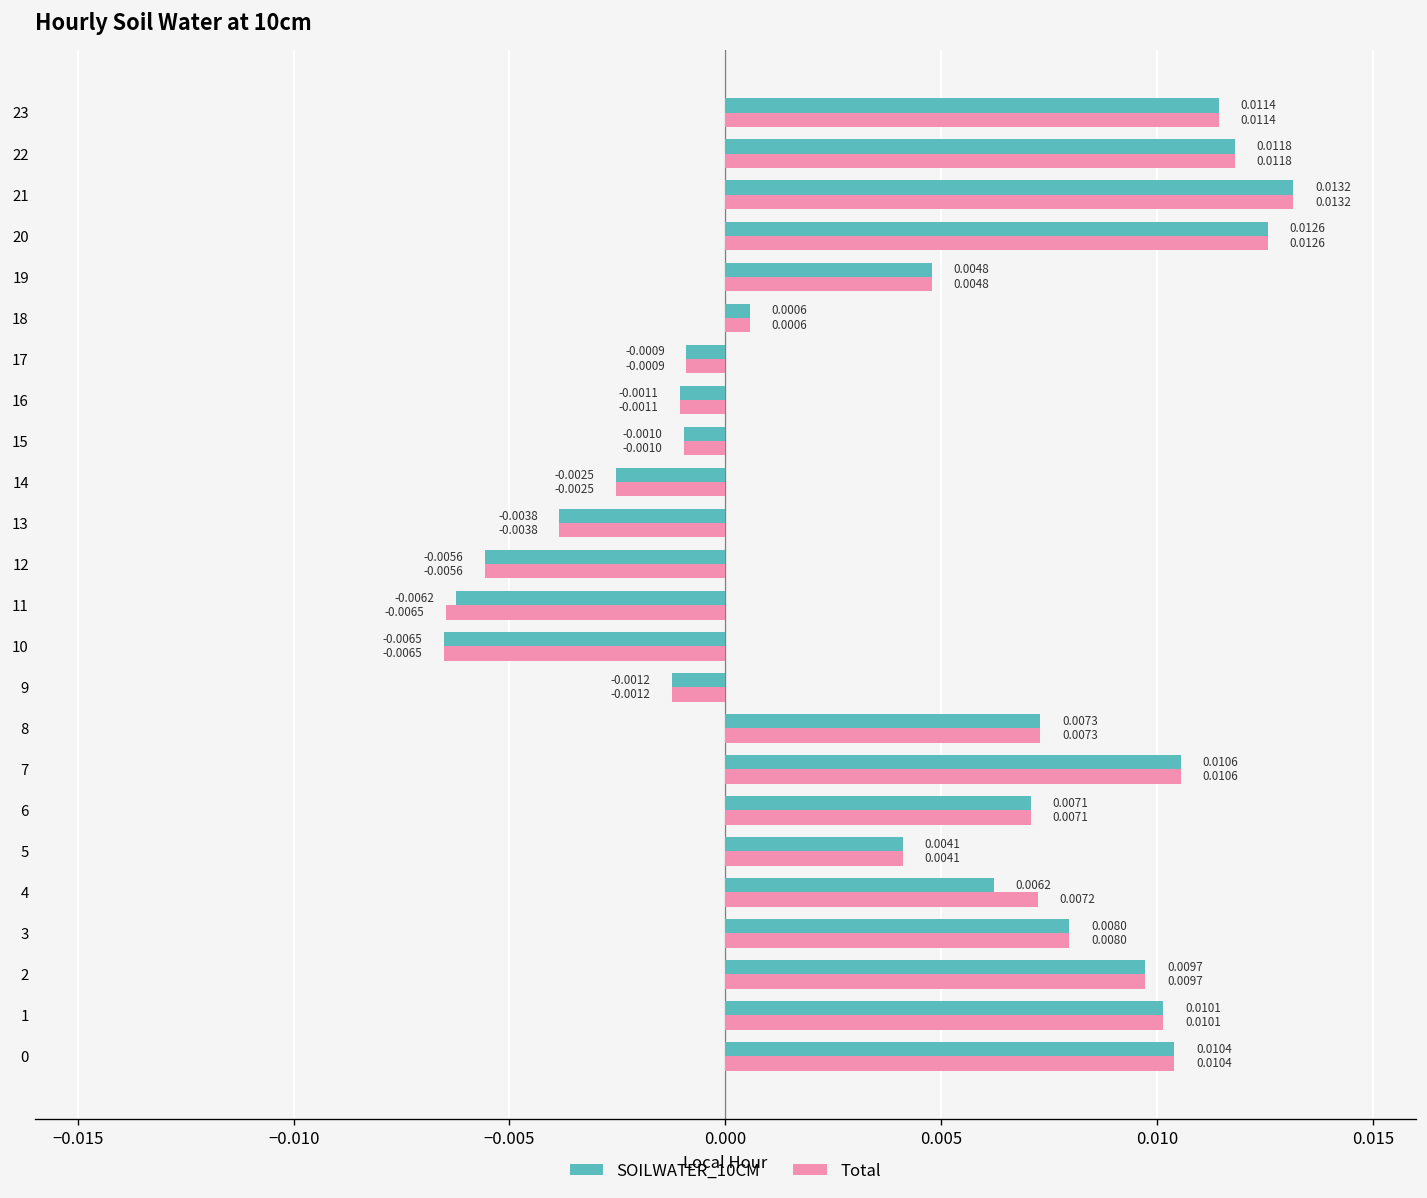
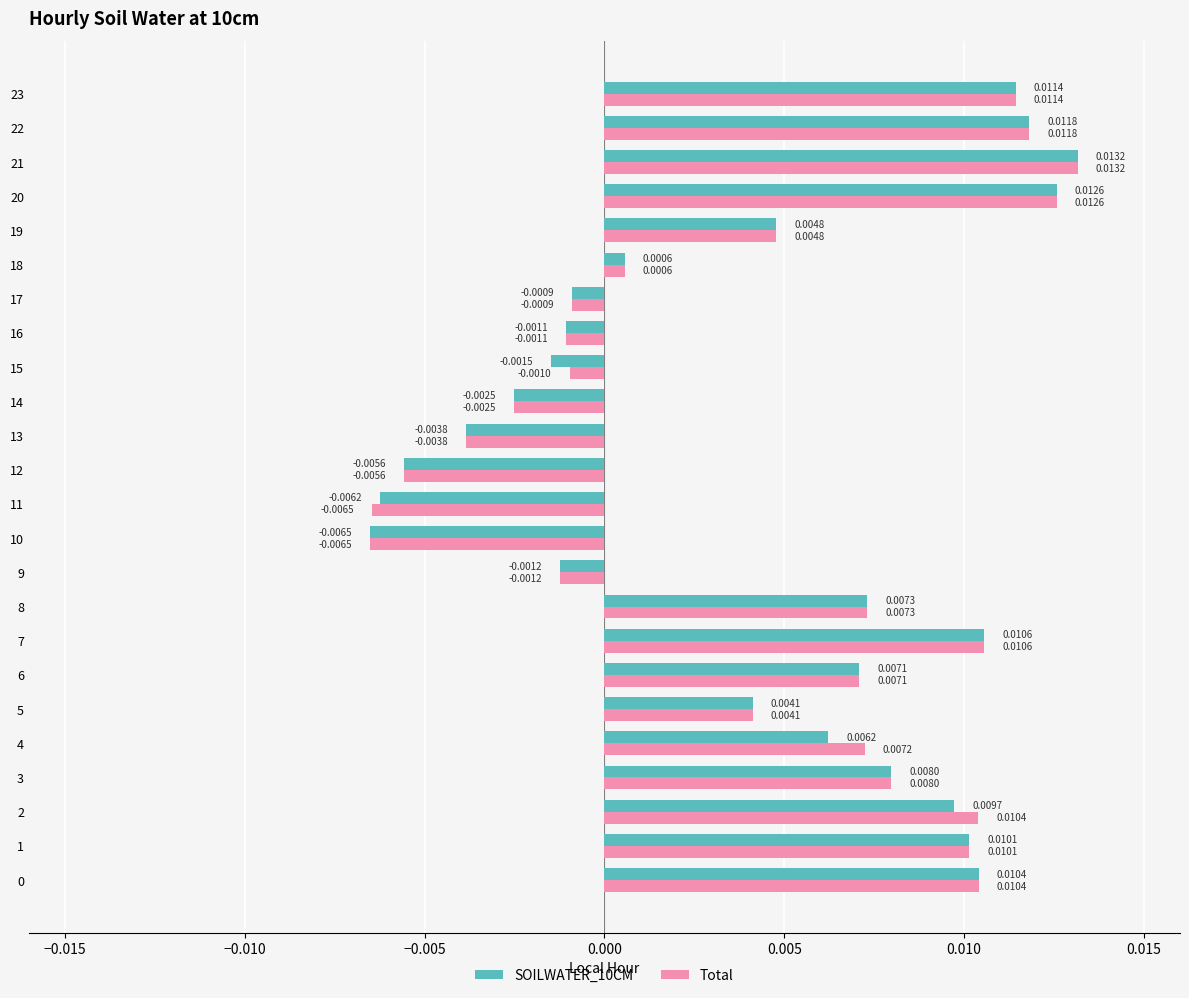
SOILWATER_10CM, 15: -0.0010 -> -0.0015
Total, 2: 0.0097 -> 0.0104
